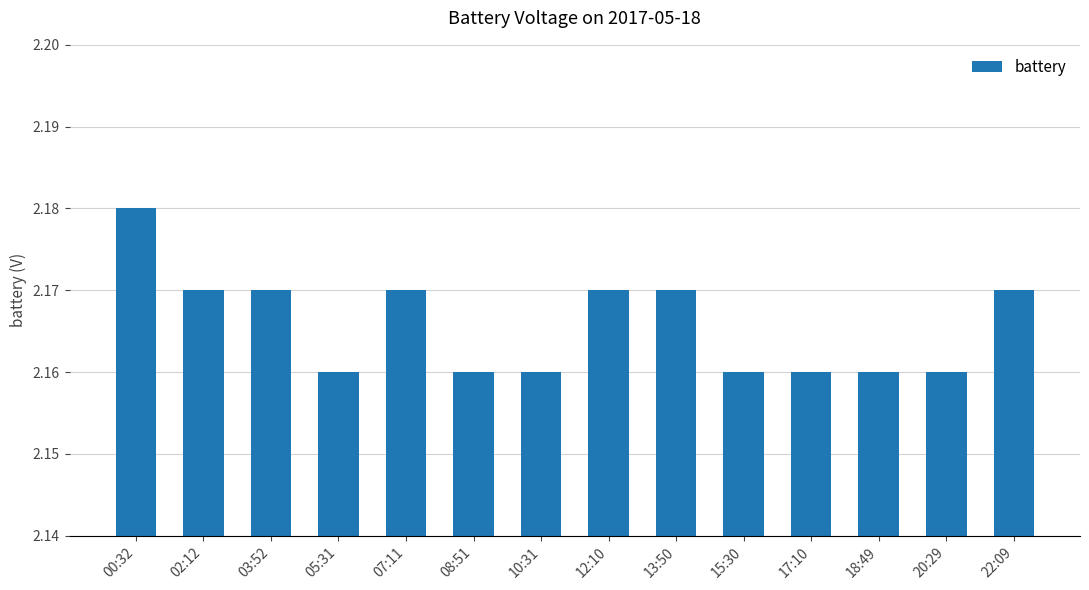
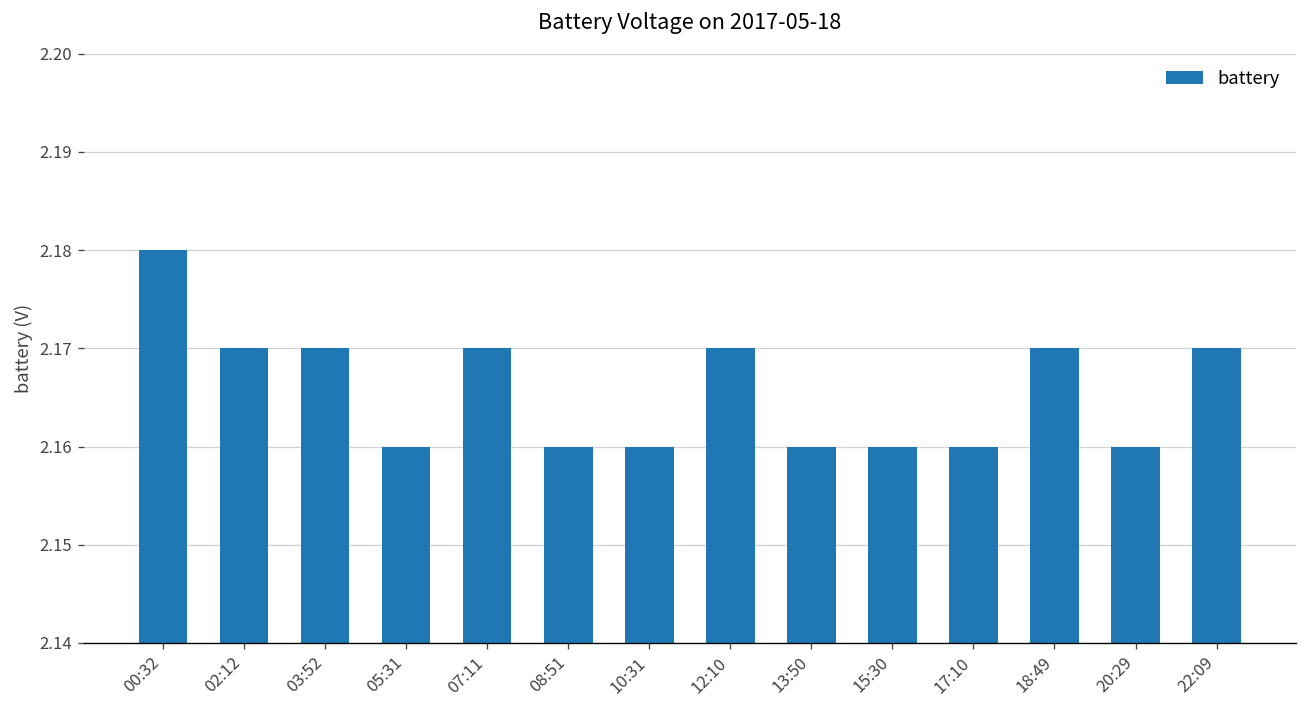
13:50: 2.17 -> 2.16
18:49: 2.16 -> 2.17
